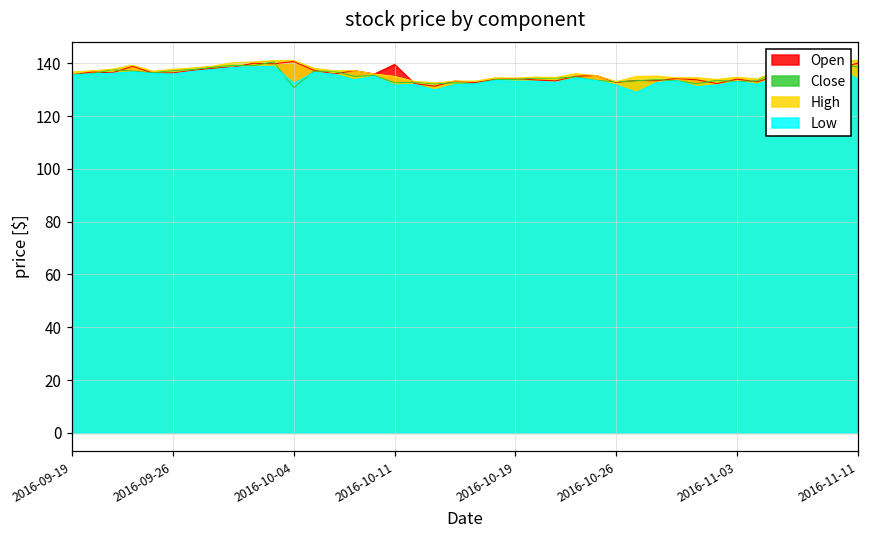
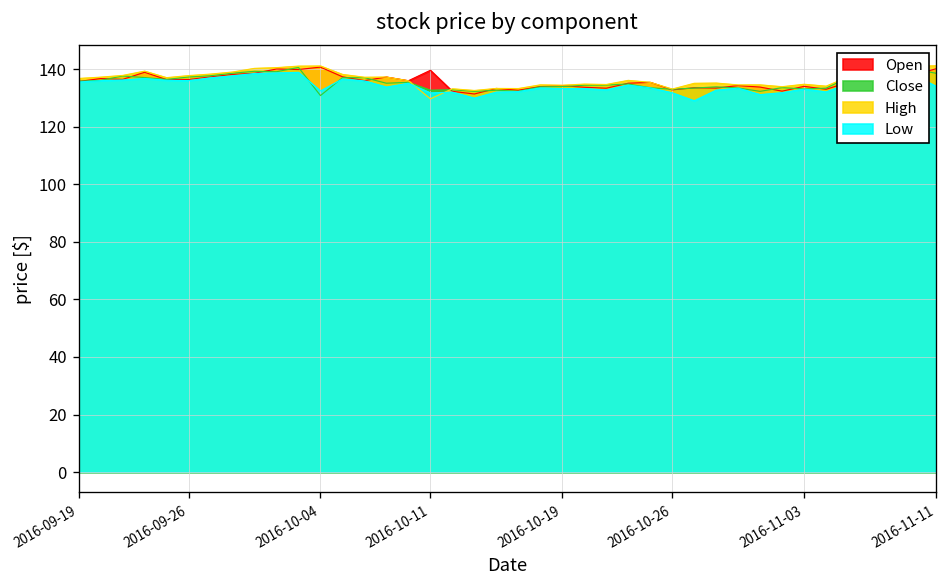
High, 2016-10-11: 135 -> 130
